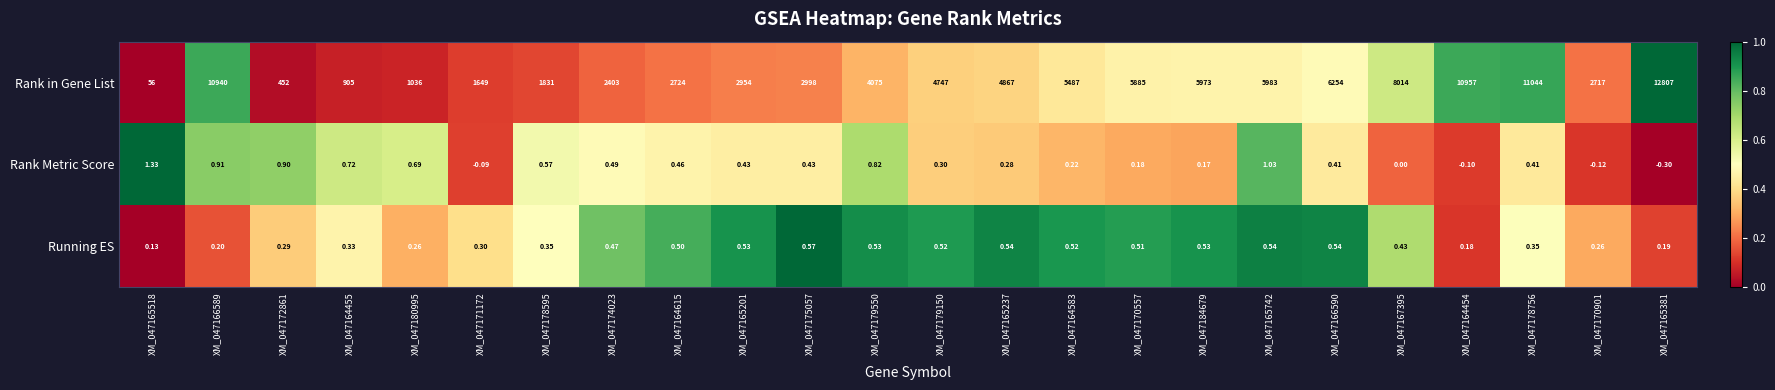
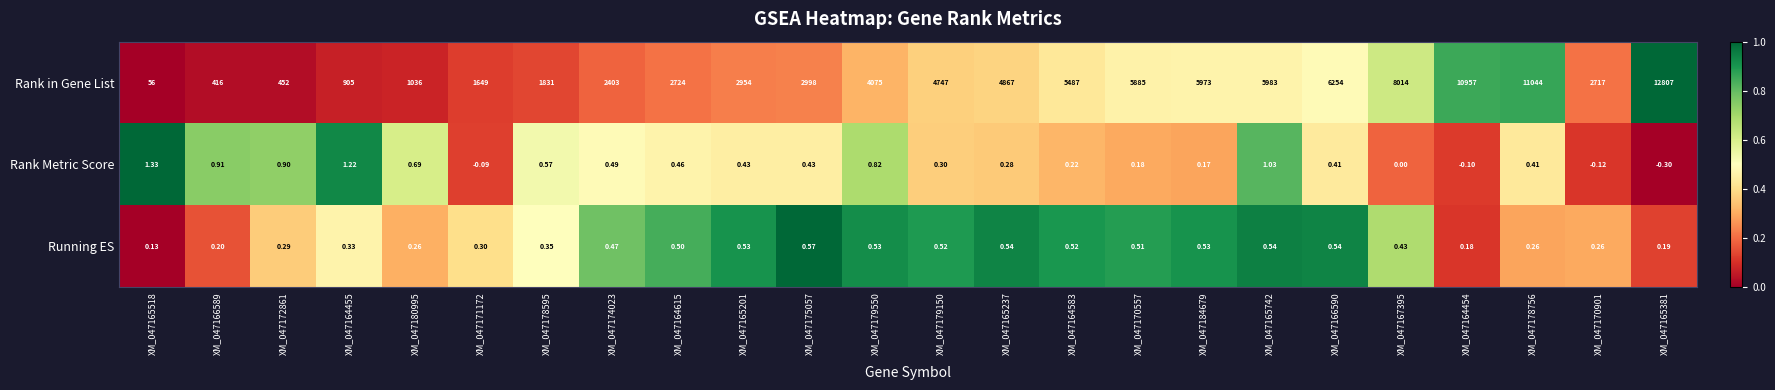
Rank in Gene List, XM_047166589: 10940 -> 416
Rank Metric Score, XM_047164455: 0.72 -> 1.22
Running ES, XM_047178756: 0.35 -> 0.26
